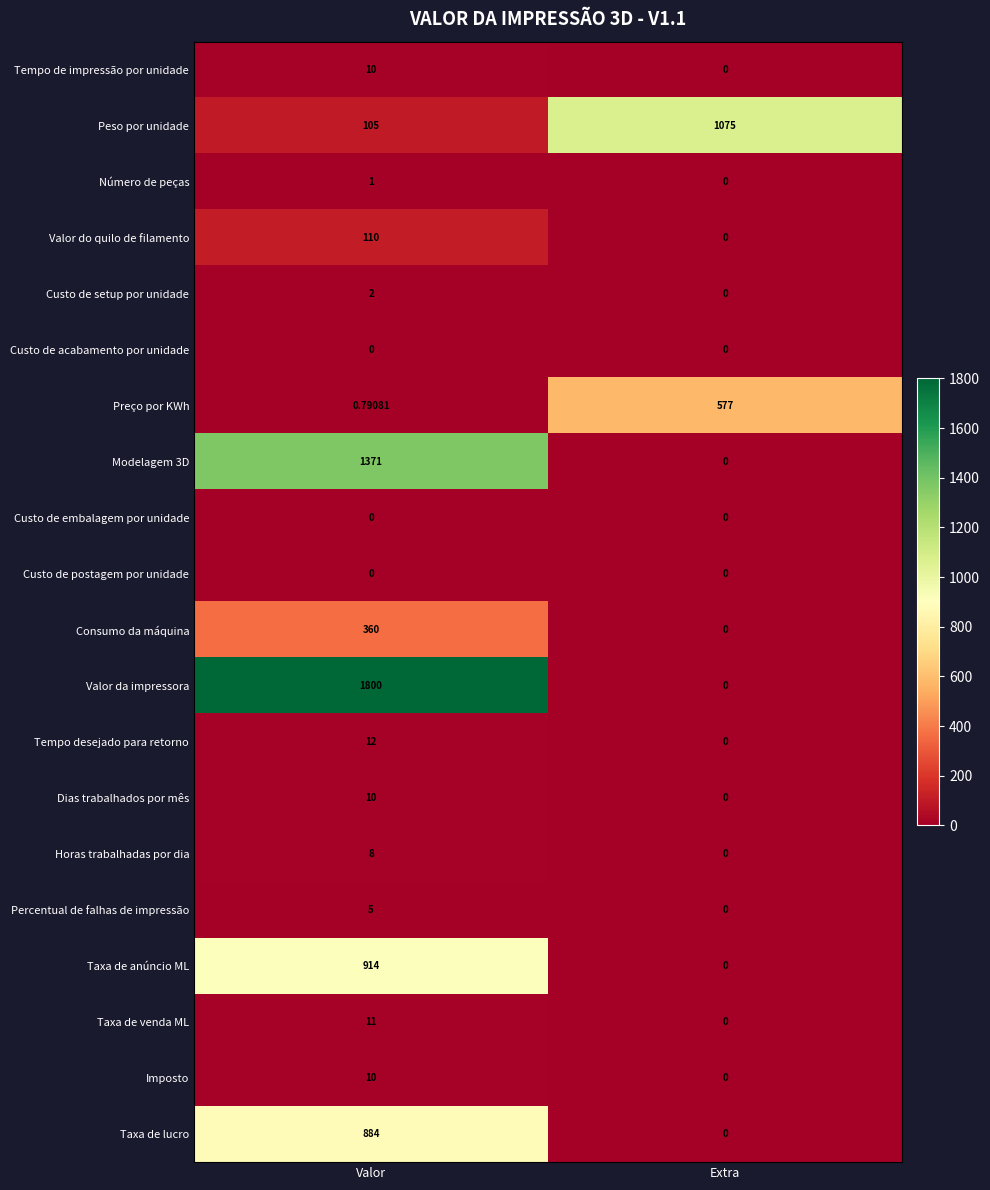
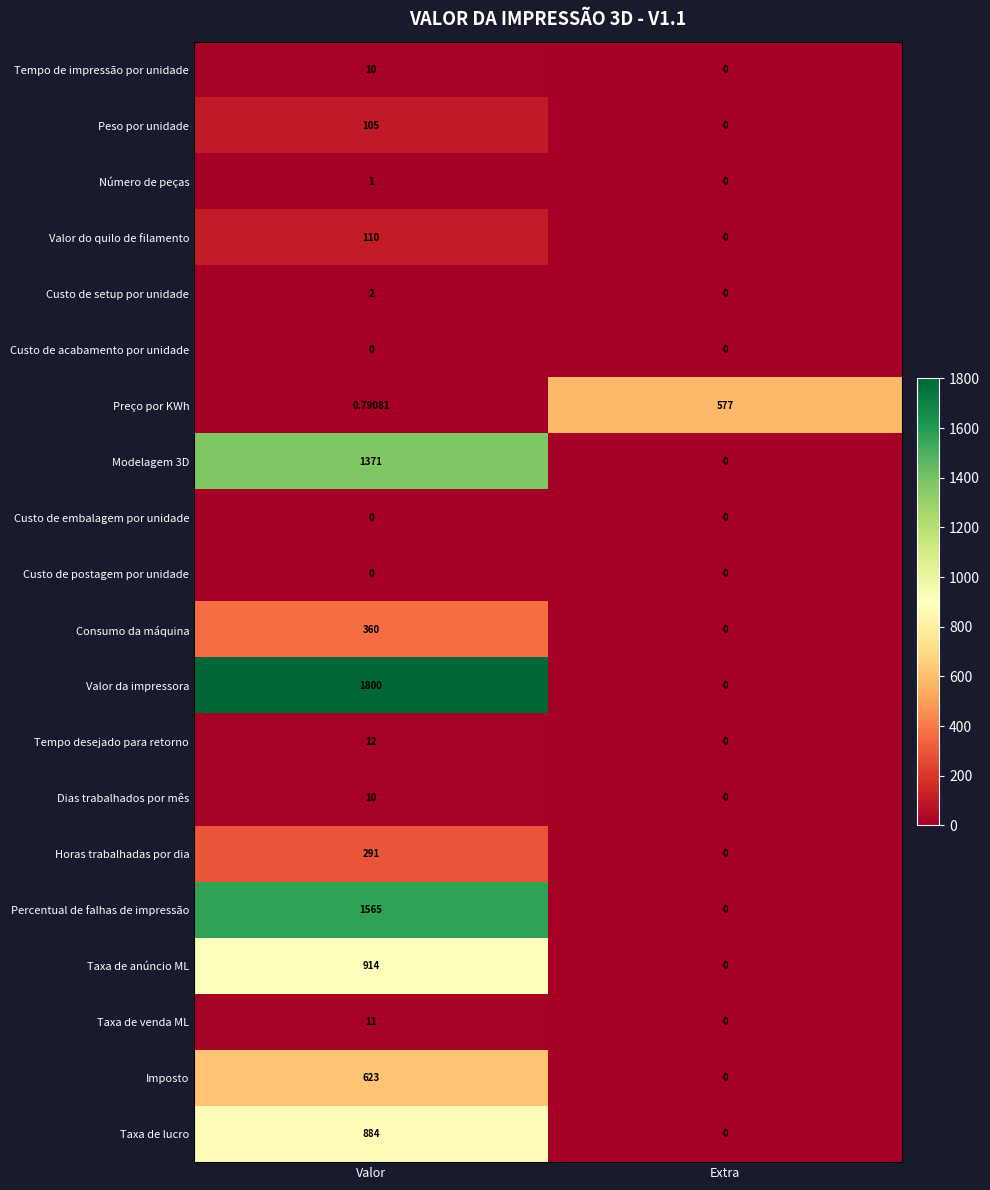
Peso por unidade, Extra: 1075 -> 0
Horas trabalhadas por dia, Valor: 8 -> 291
Percentual de falhas de impressão, Valor: 5 -> 1565
Imposto, Valor: 10 -> 623
